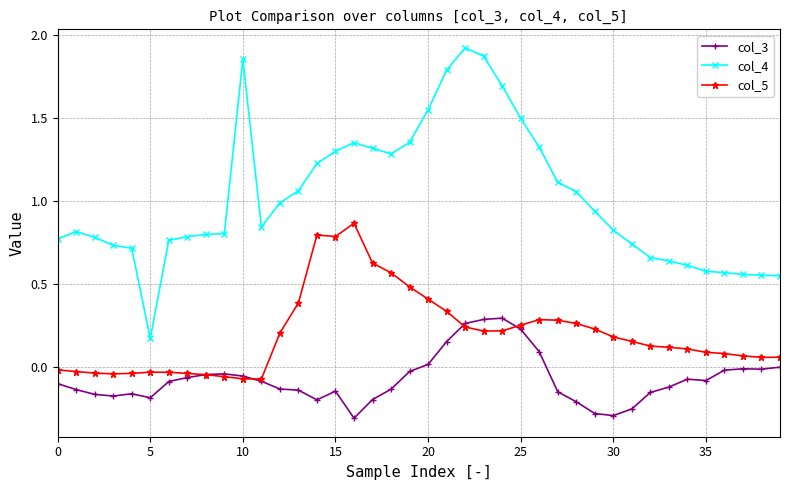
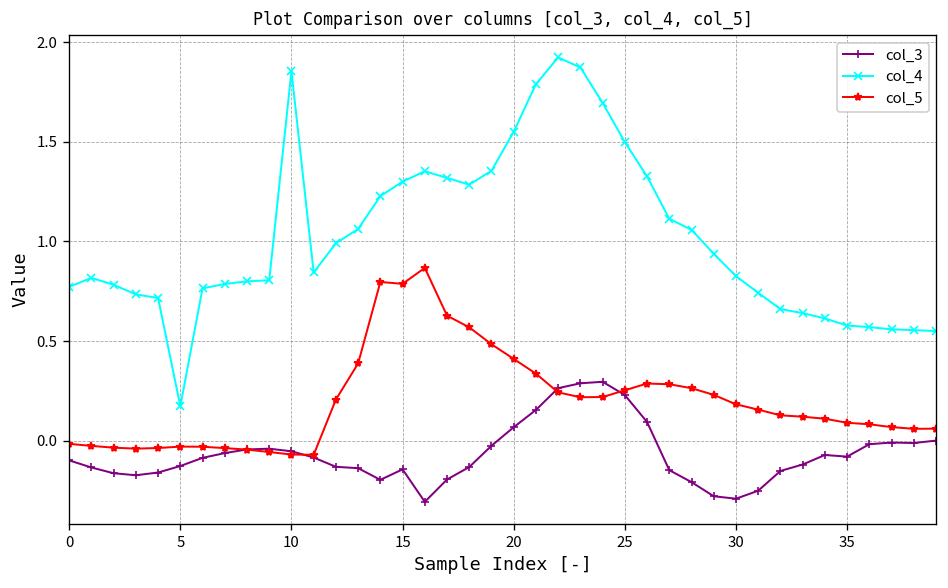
col_3, 5: -0.18 -> -0.13
col_3, 20: 0.02 -> 0.07
